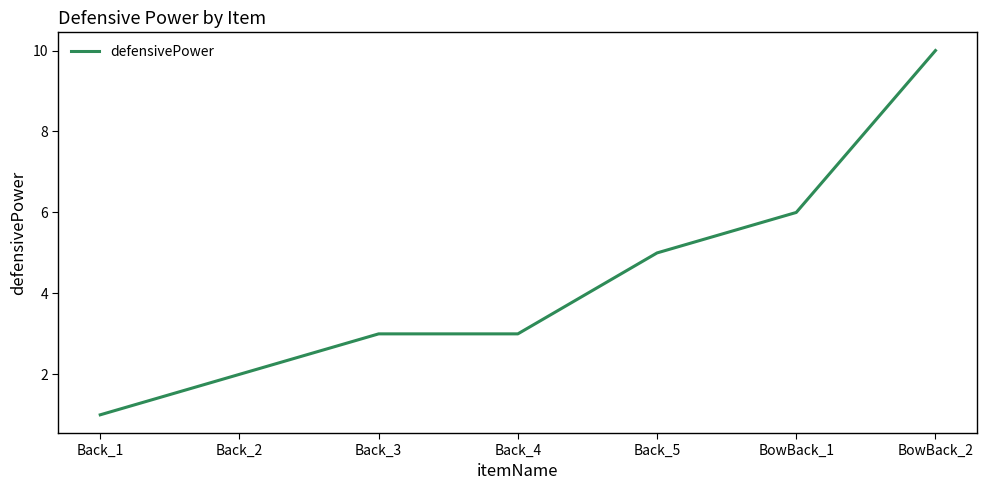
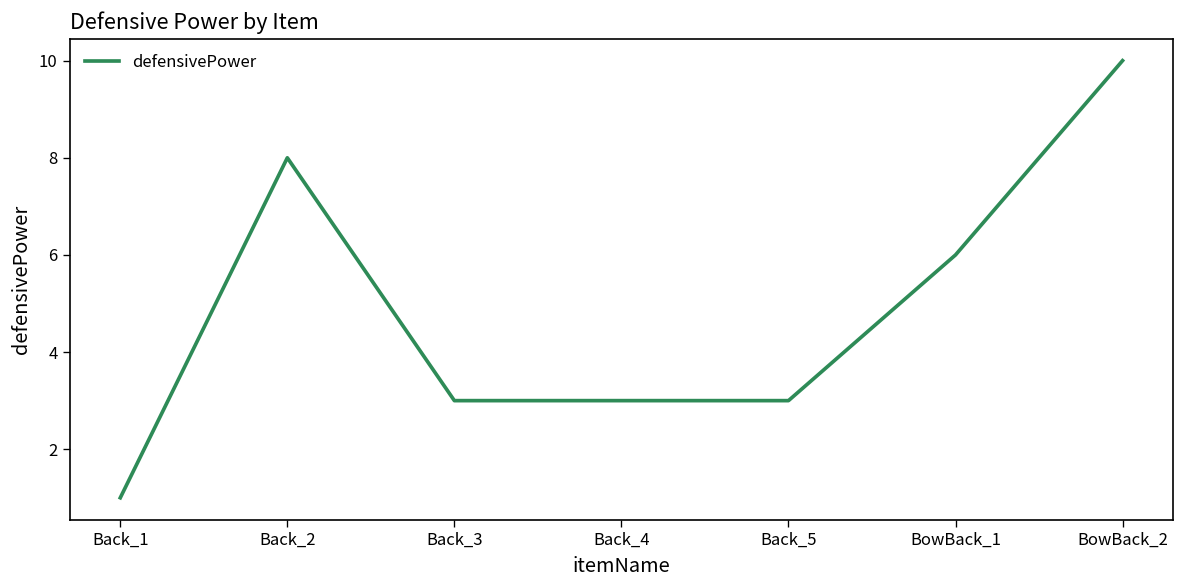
Back_2: 2 -> 8
Back_5: 5 -> 3
